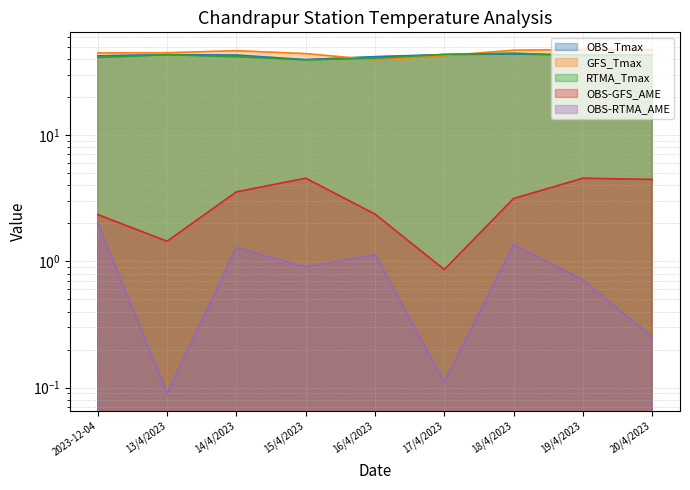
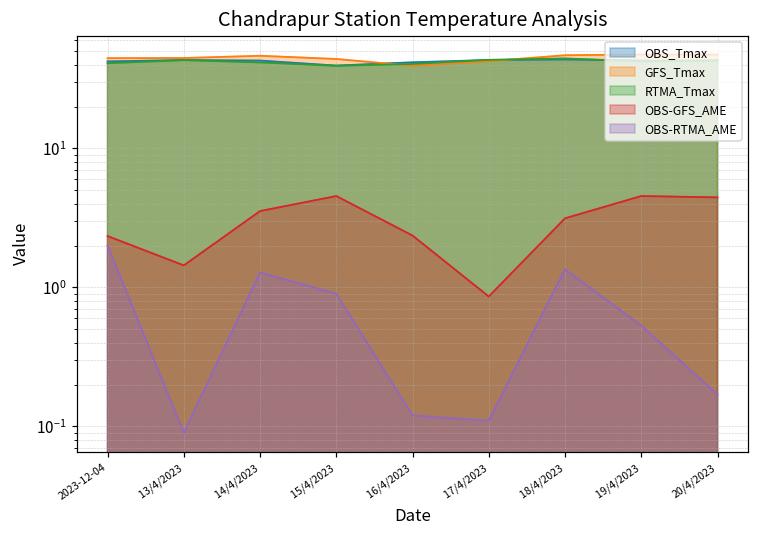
OBS-RTMA_AME, 16/4/2023: 1.1 -> 0.12
OBS-RTMA_AME, 19/4/2023: 0.7 -> 0.53
OBS-RTMA_AME, 20/4/2023: 0.25 -> 0.17
